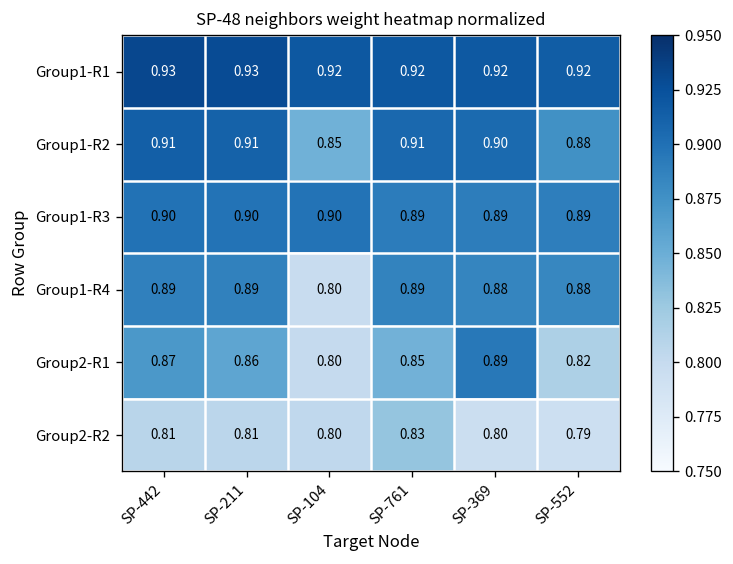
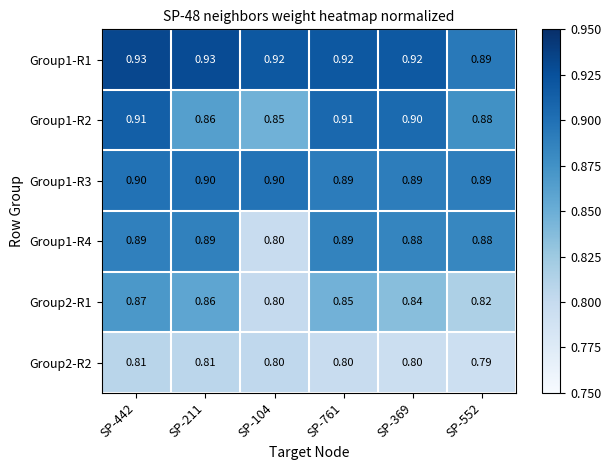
Group1-R1, SP-552: 0.92 -> 0.89
Group1-R2, SP-211: 0.91 -> 0.86
Group2-R1, SP-369: 0.89 -> 0.84
Group2-R2, SP-761: 0.83 -> 0.80
